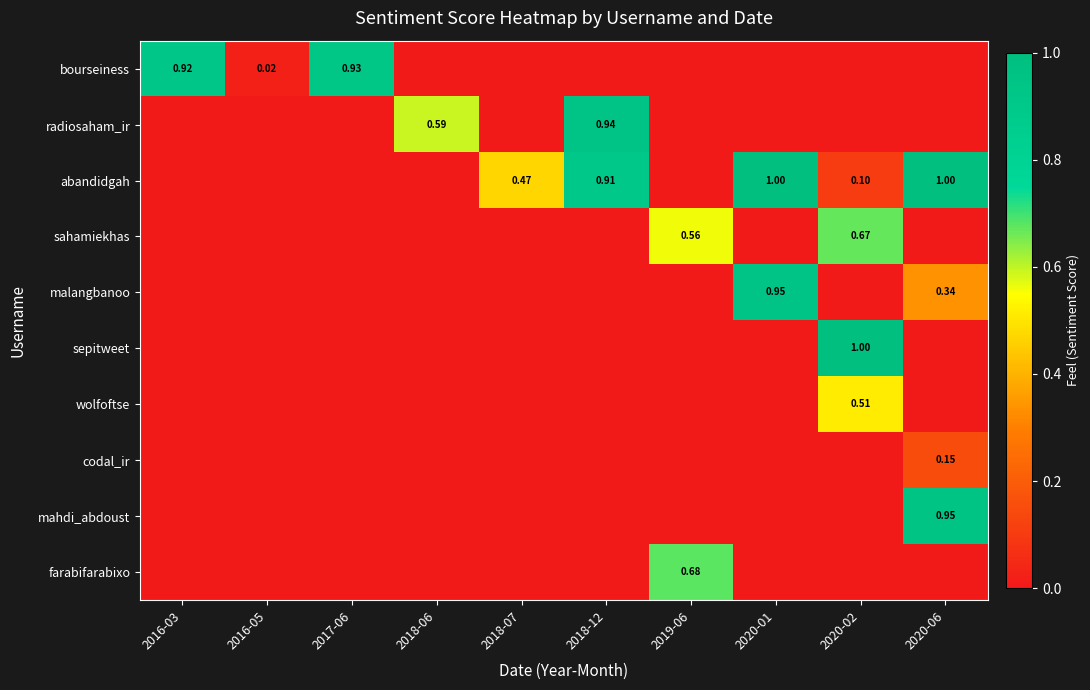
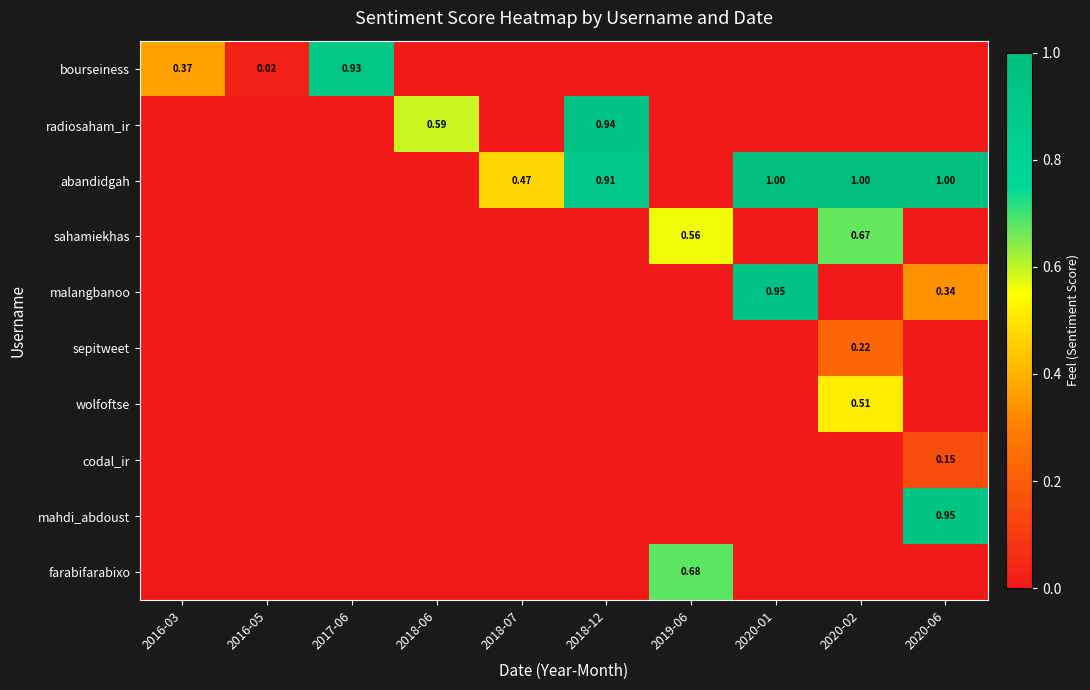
bourseiness, 2016-03: 0.92 -> 0.37
abandidgah, 2020-02: 0.10 -> 1.00
sepitweet, 2020-02: 1.00 -> 0.22
